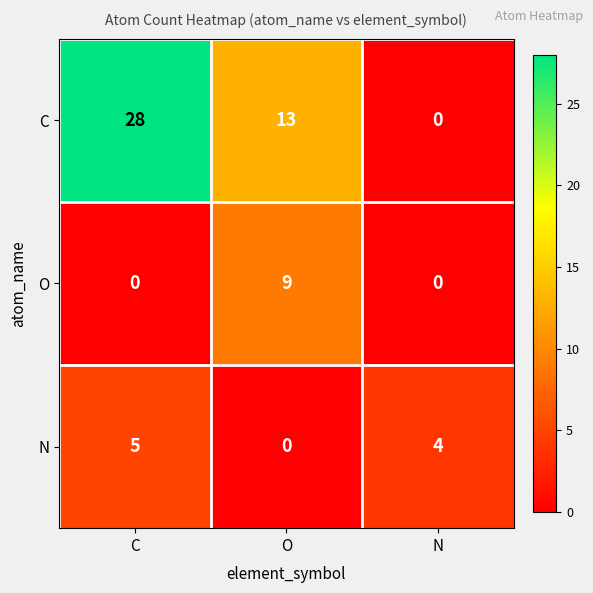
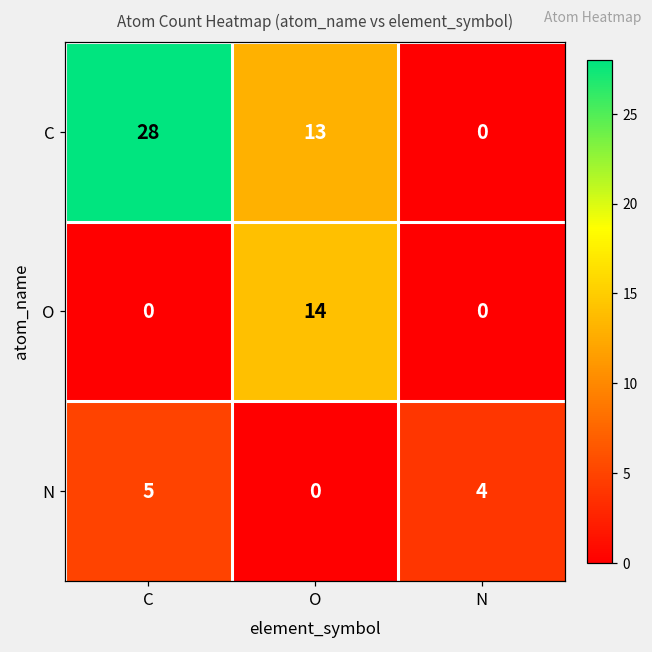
O, O: 9 -> 14
